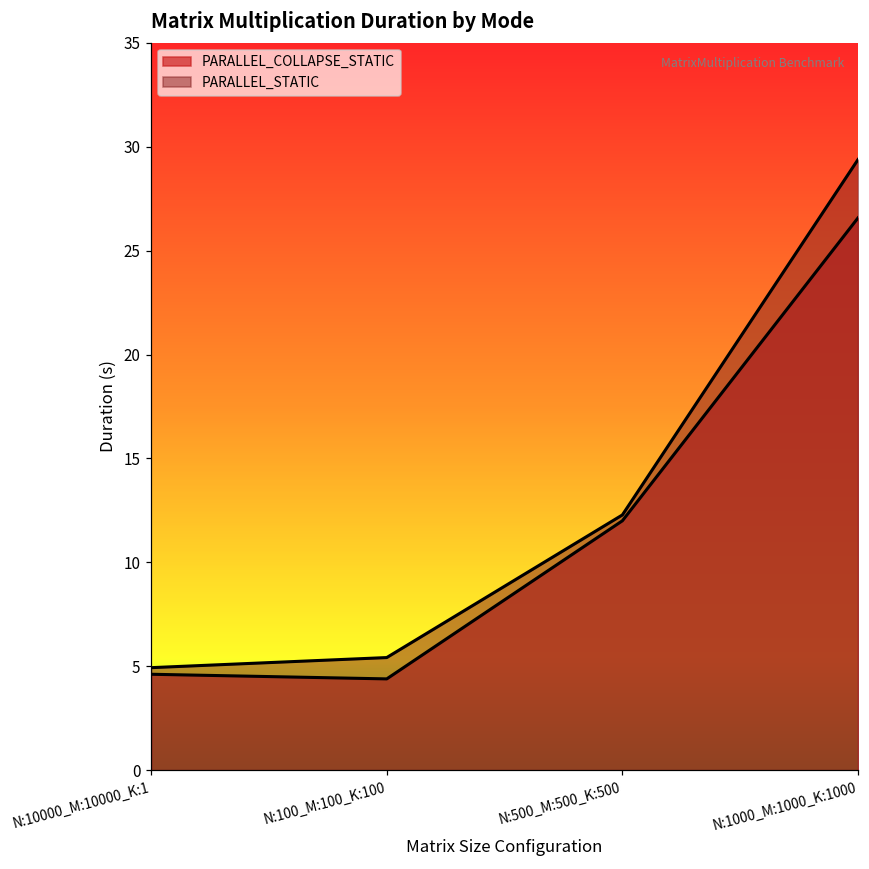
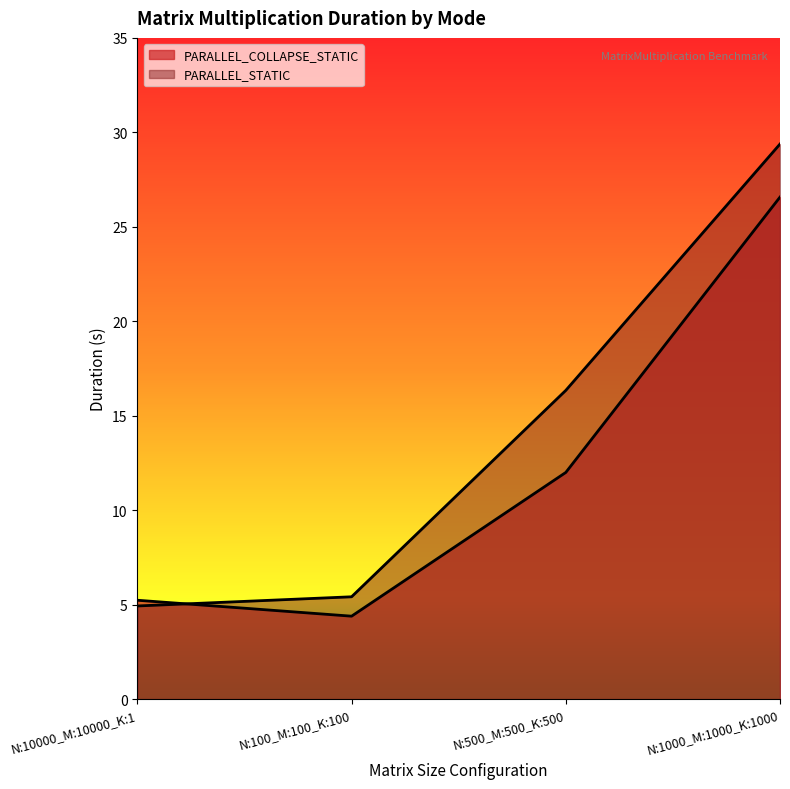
PARALLEL_COLLAPSE_STATIC, N:10000_M:10000_K:1: 4.6 -> 5.2
PARALLEL_STATIC, N:500_M:500_K:500: 12.3 -> 16.3
